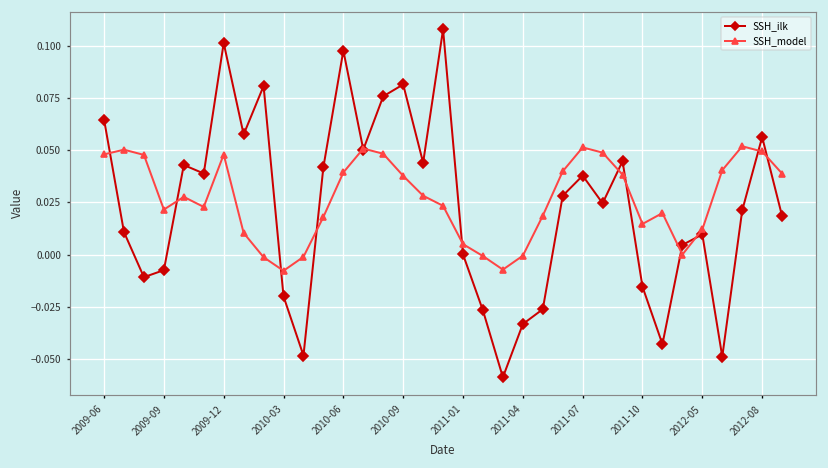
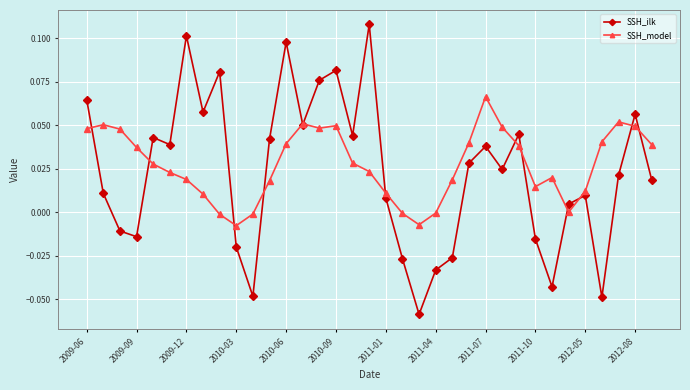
SSH_ilk, 2009-09: -0.007 -> -0.014
SSH_model, 2009-09: 0.022 -> 0.037
SSH_model, 2009-12: 0.048 -> 0.019
SSH_model, 2010-09: 0.038 -> 0.050
SSH_ilk, 2011-01: 0.000 -> 0.008
SSH_model, 2011-01: 0.005 -> 0.011
SSH_model, 2011-07: 0.051 -> 0.066
